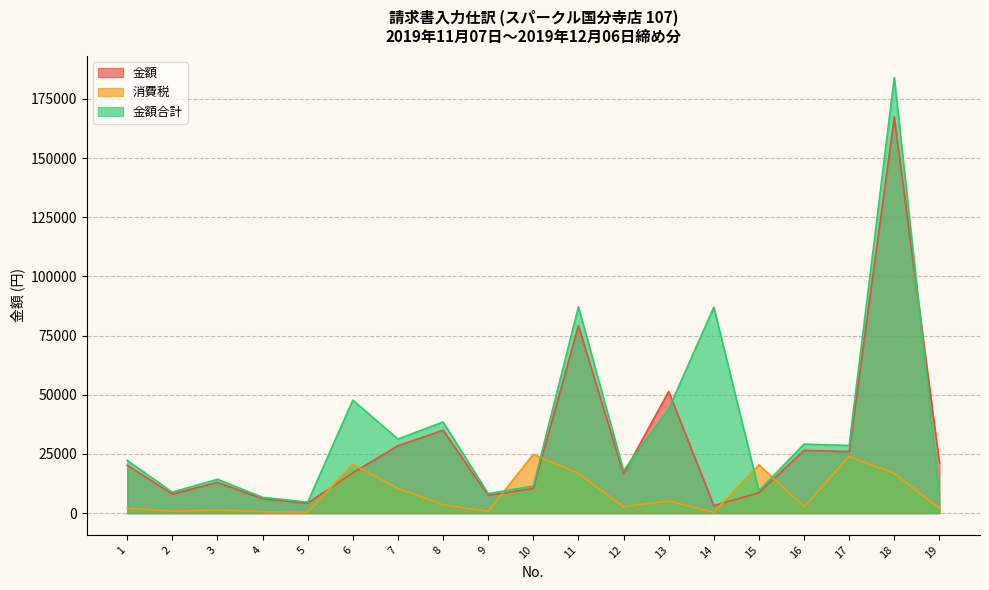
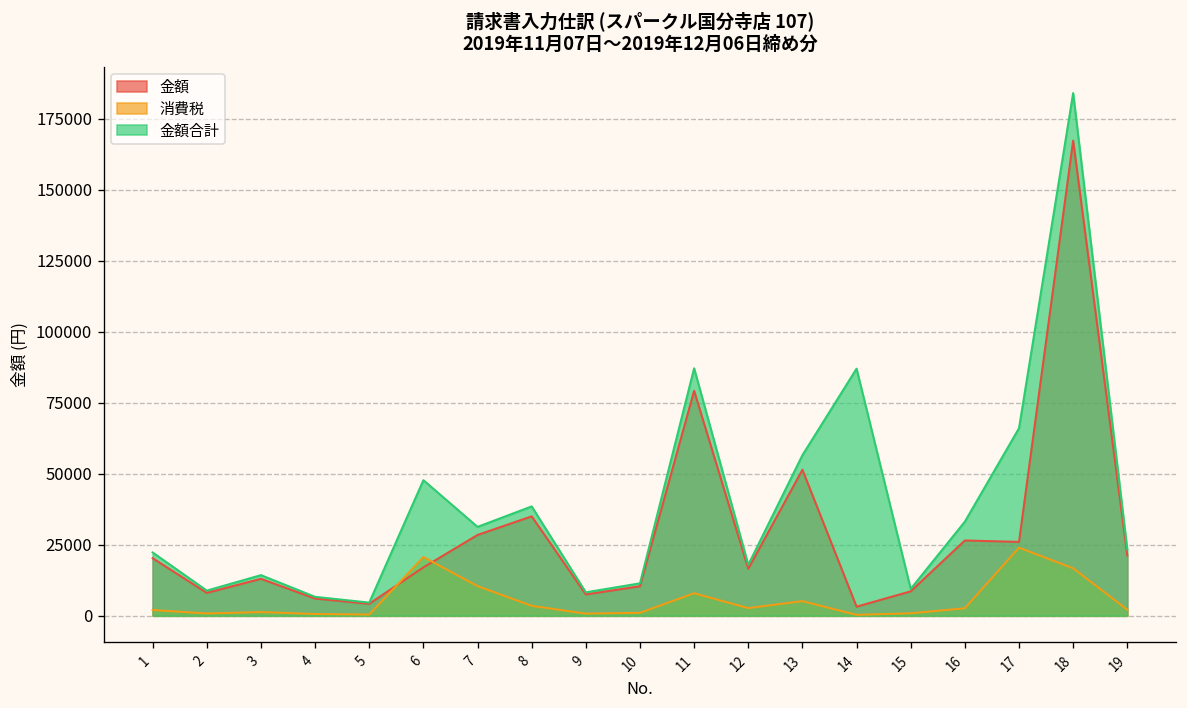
消費税, 10: 25000 -> 1000
消費税, 11: 17000 -> 8000
金額合計, 13: 44000 -> 57000
消費税, 15: 20000 -> 1000
金額合計, 16: 29000 -> 33000
金額合計, 17: 29000 -> 66000
金額合計, 19: 8000 -> 23000
